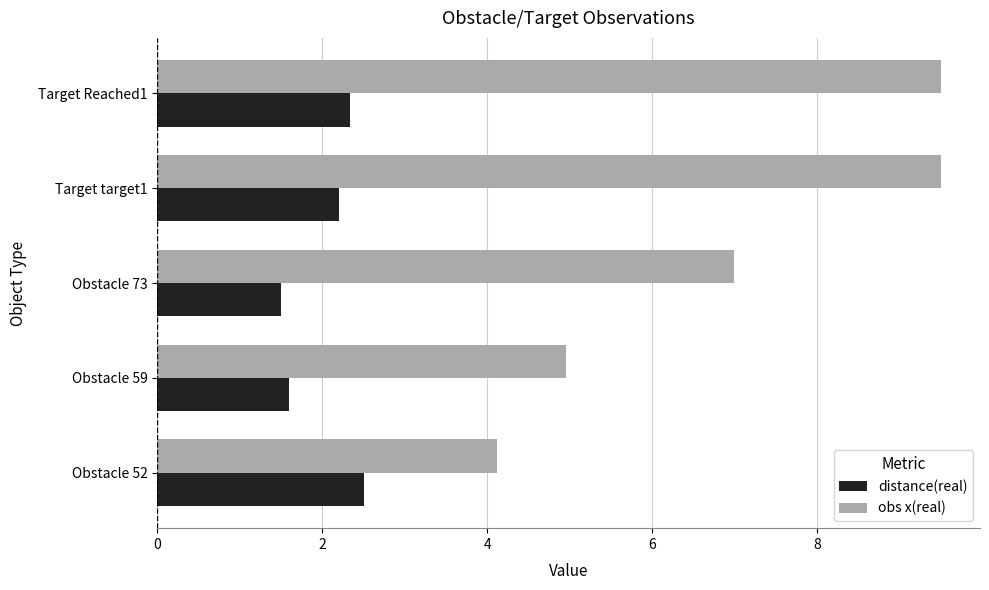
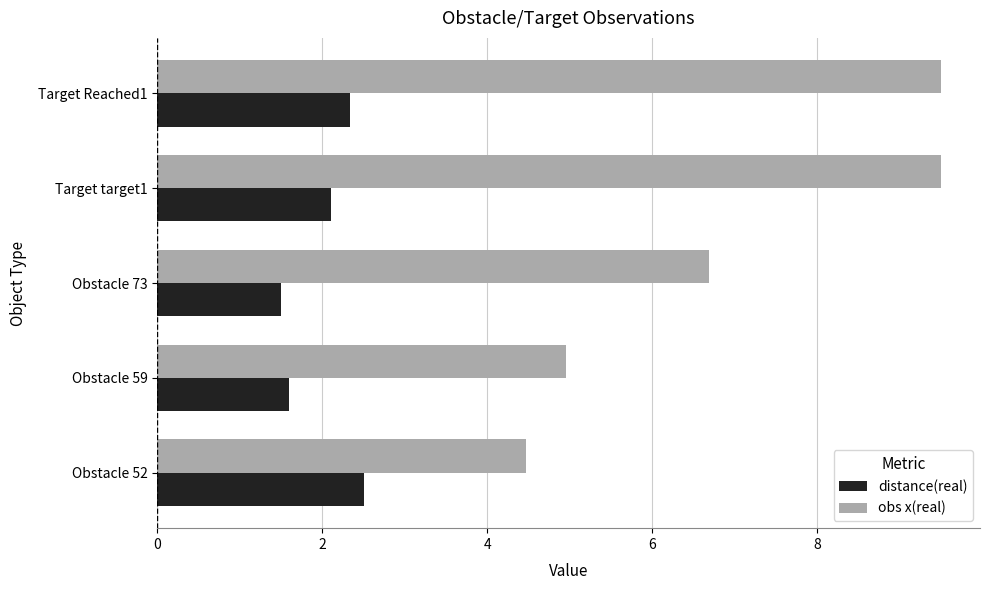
distance(real), Target target1: 2.2 -> 2.1
obs x(real), Obstacle 73: 7.0 -> 6.7
obs x(real), Obstacle 52: 4.1 -> 4.5
